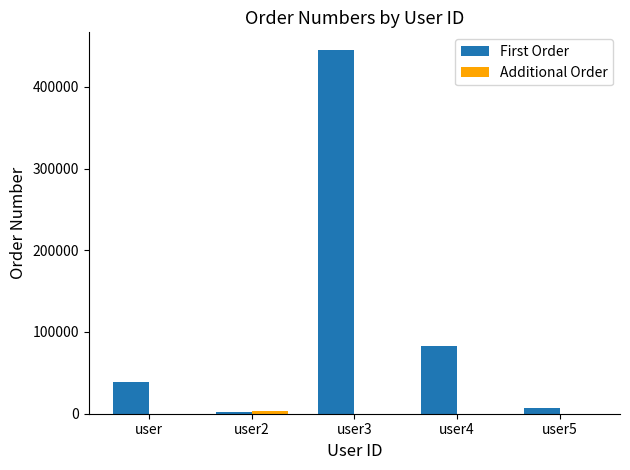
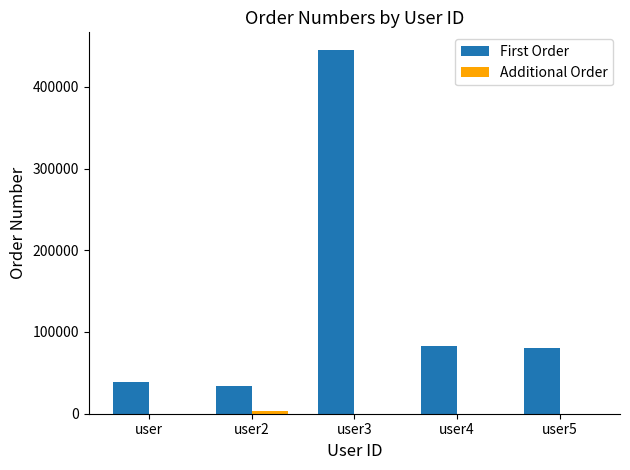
First Order, user2: 0 -> 30000
First Order, user5: 10000 -> 80000
